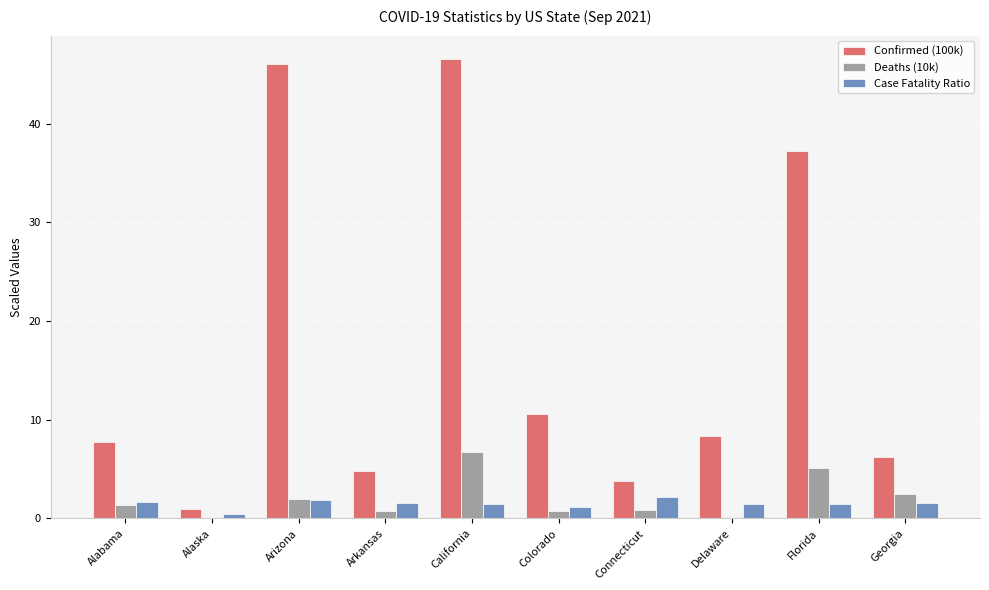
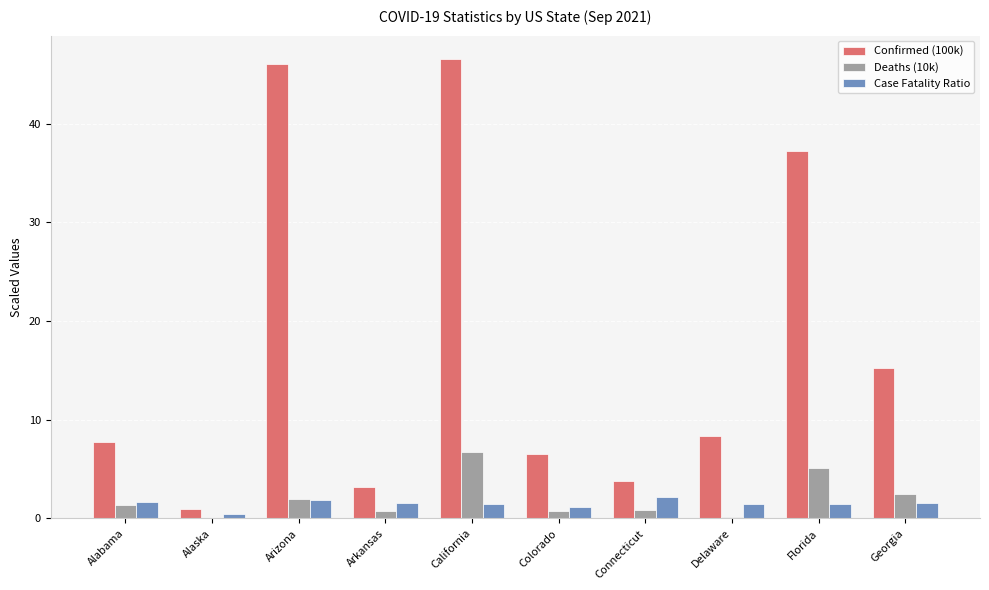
Confirmed (100k), Arkansas: 5 -> 3
Confirmed (100k), Colorado: 11 -> 6
Confirmed (100k), Georgia: 6 -> 15
